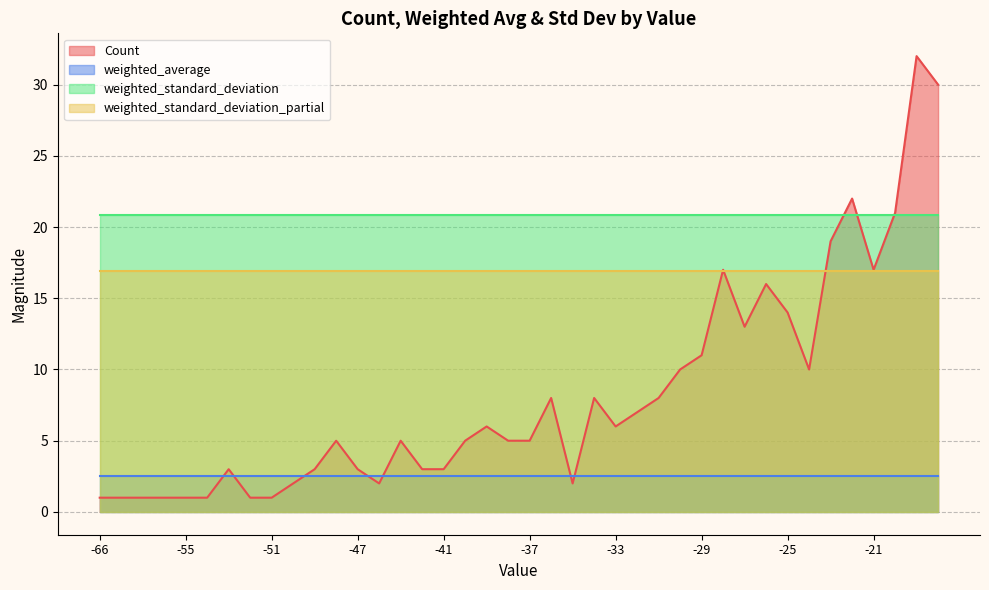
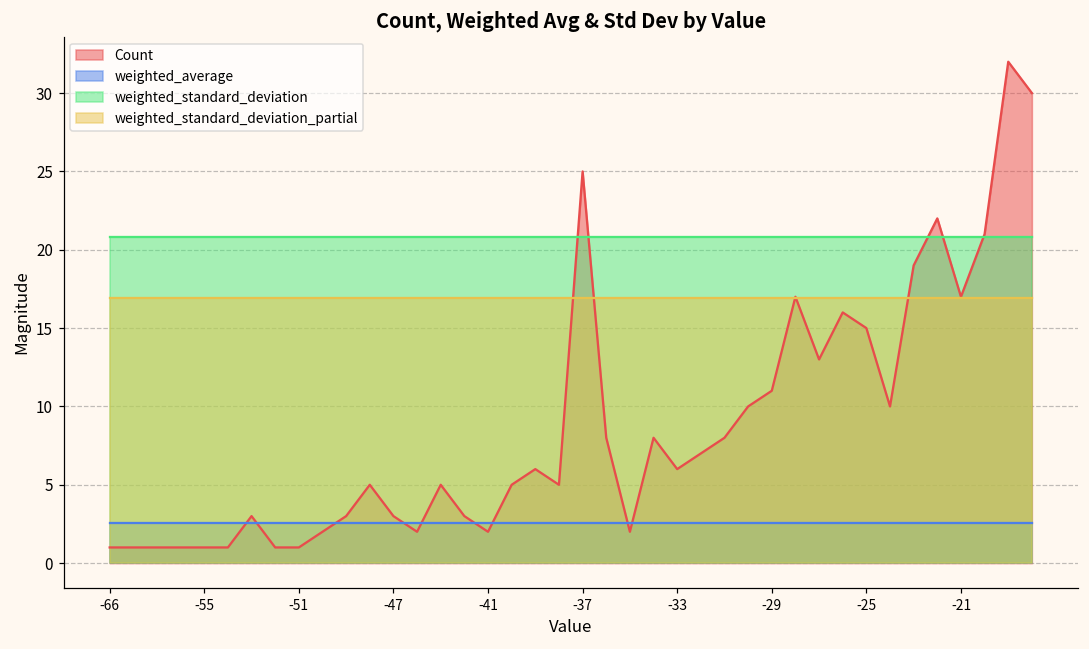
Count, -41: 3 -> 2
Count, -37: 5 -> 25
Count, -25: 14 -> 15
